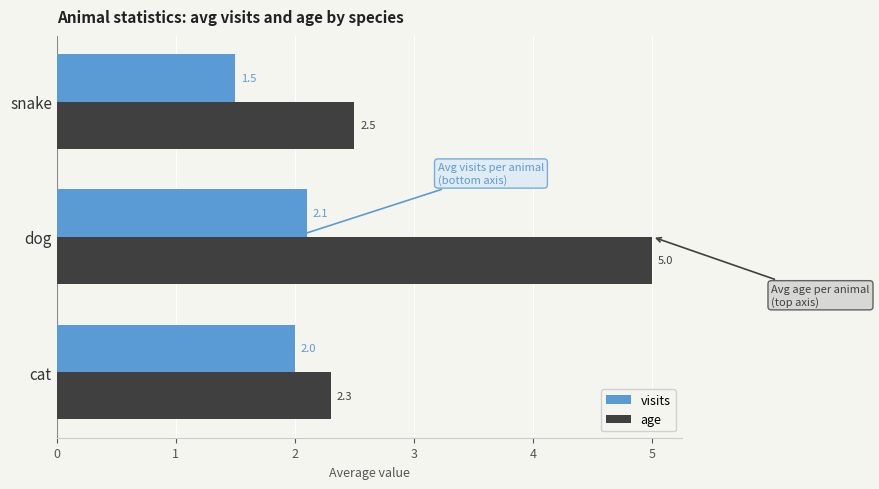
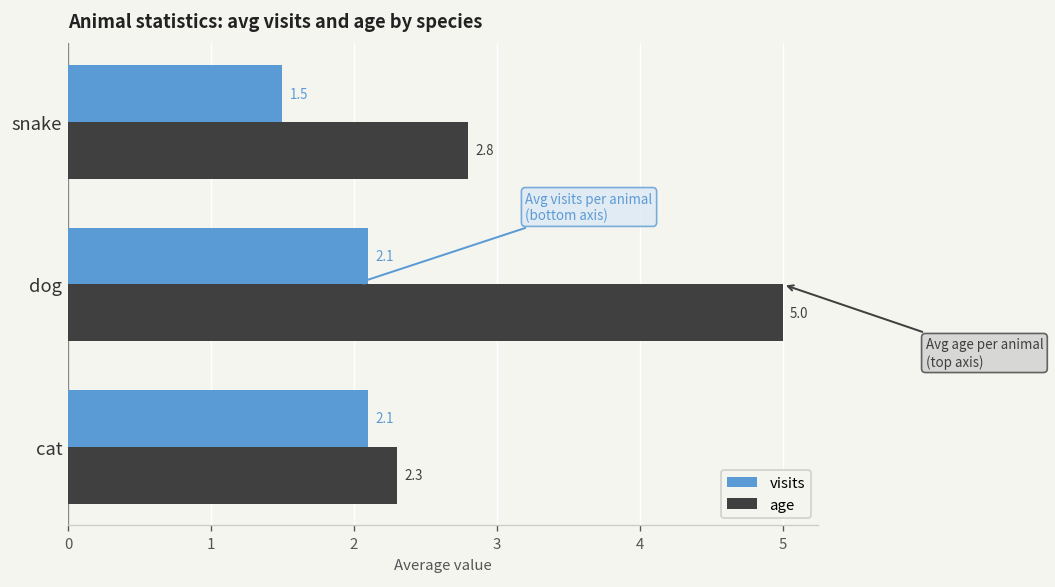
age, snake: 2.5 -> 2.8
visits, cat: 2.0 -> 2.1
